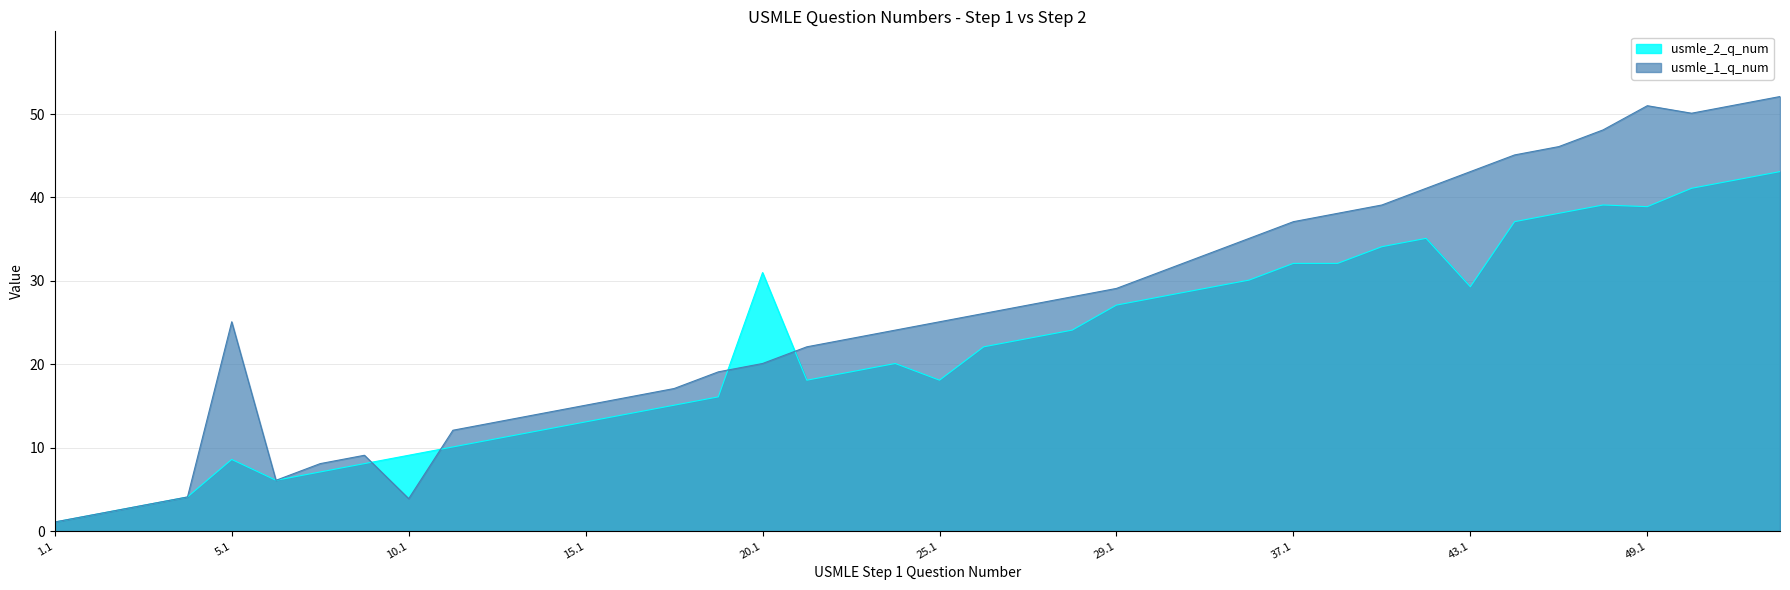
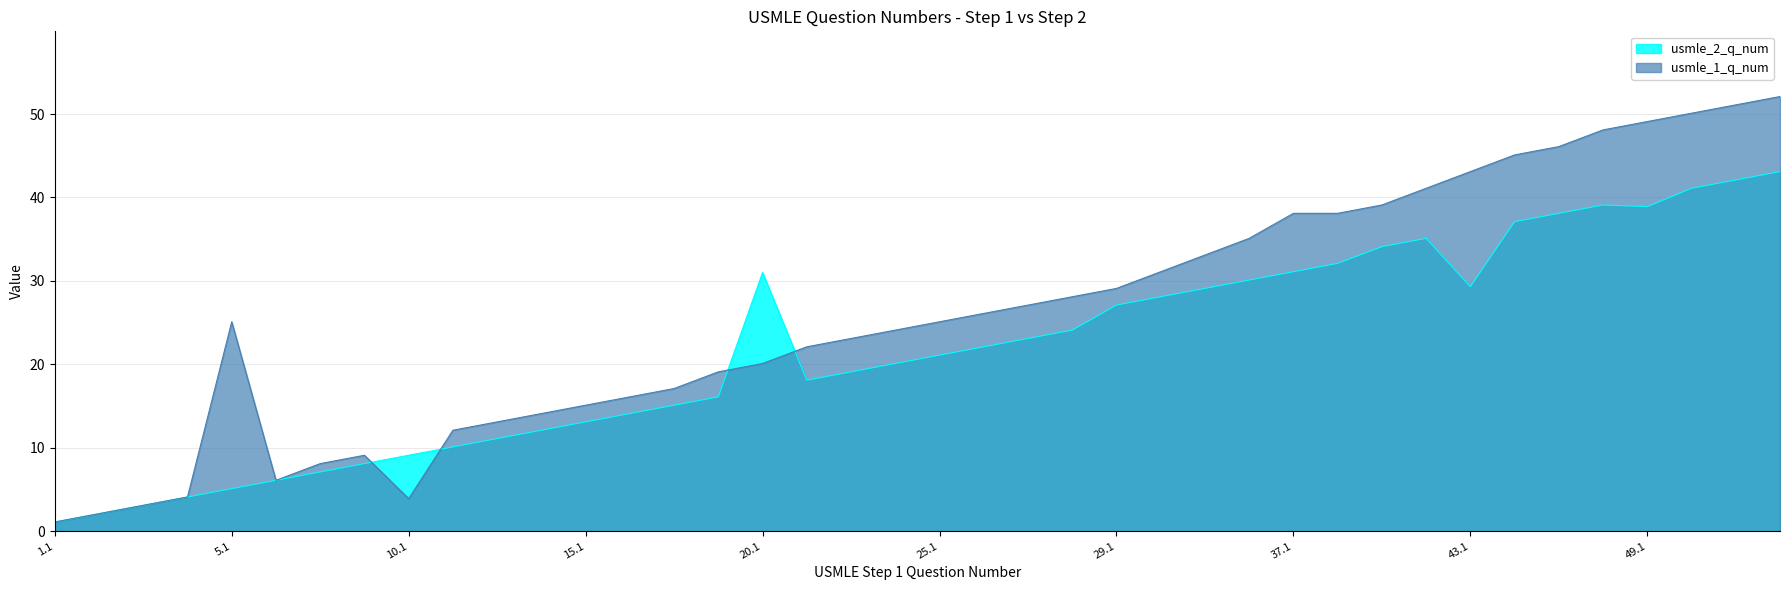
usmle_2_q_num, 5.1: 9 -> 5
usmle_2_q_num, 25.1: 18 -> 21
usmle_2_q_num, 37.1: 32 -> 31
usmle_1_q_num, 37.1: 37 -> 38
usmle_1_q_num, 49.1: 51 -> 49
